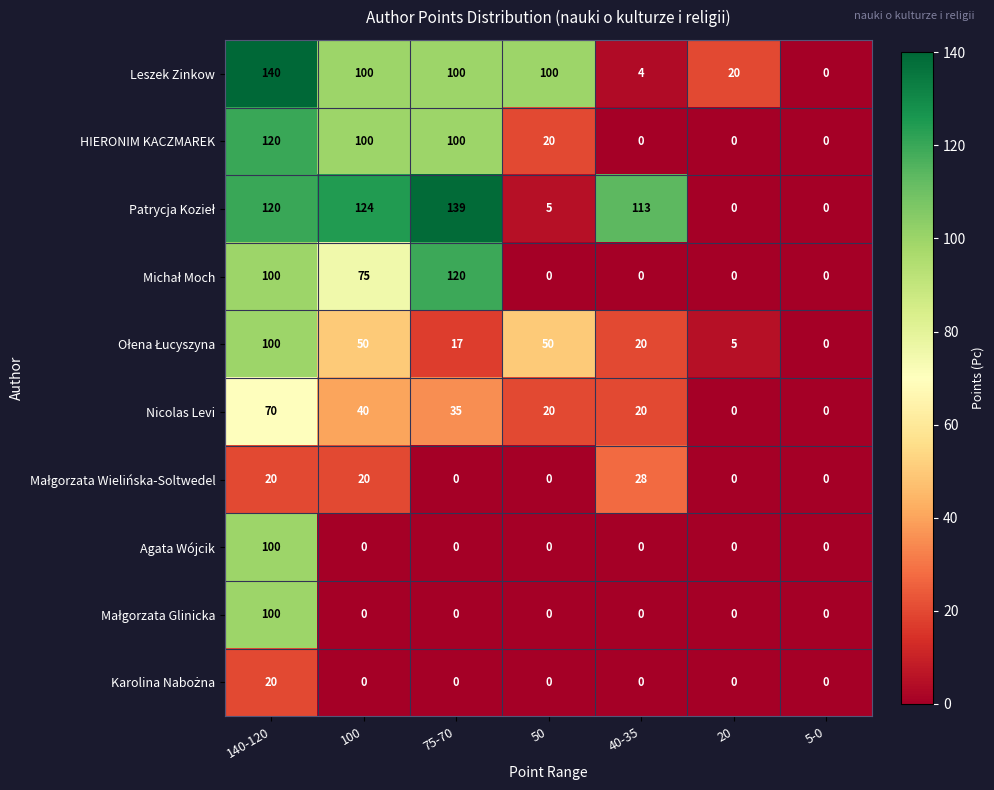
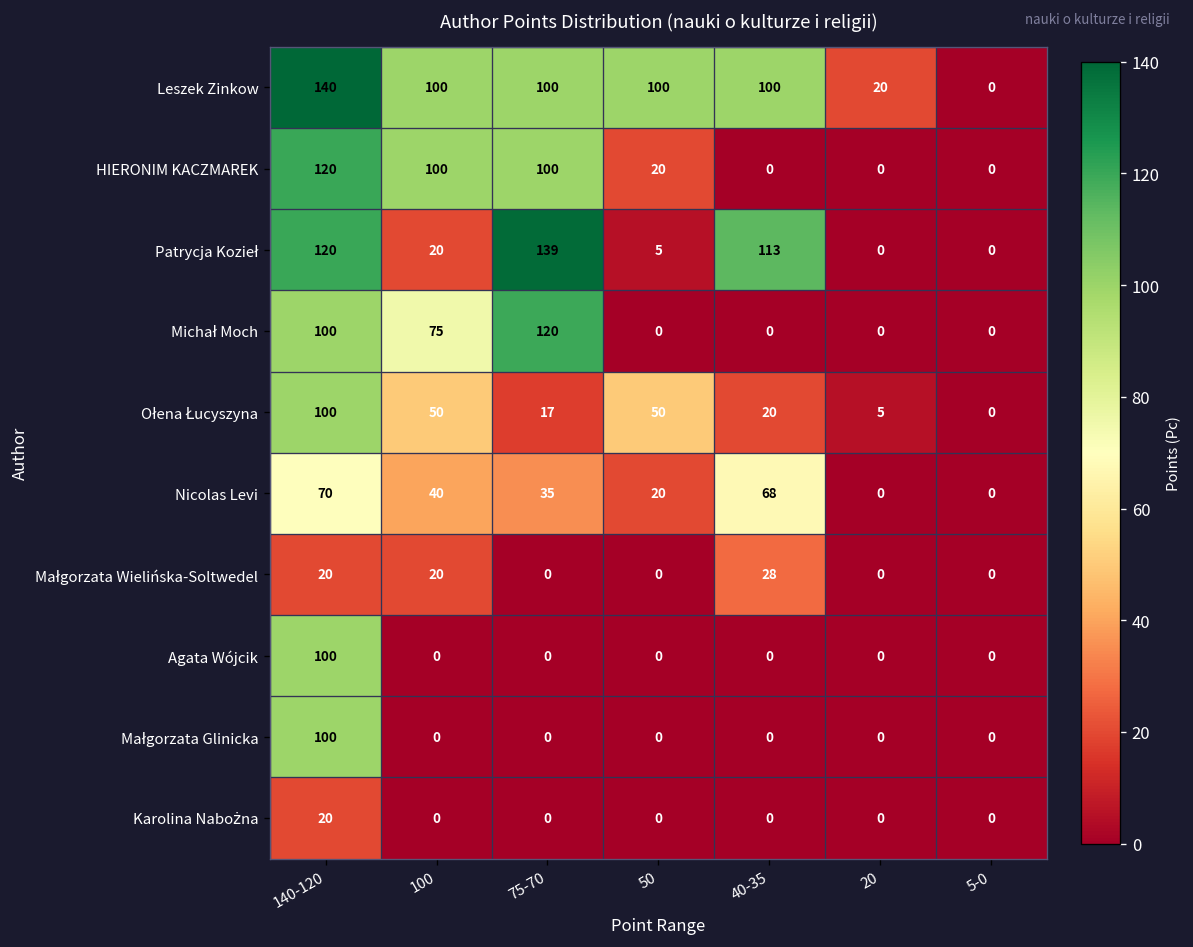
Leszek Zinkow, 40-35: 4 -> 100
Patrycja Kozieł, 100: 124 -> 20
Nicolas Levi, 40-35: 20 -> 68
